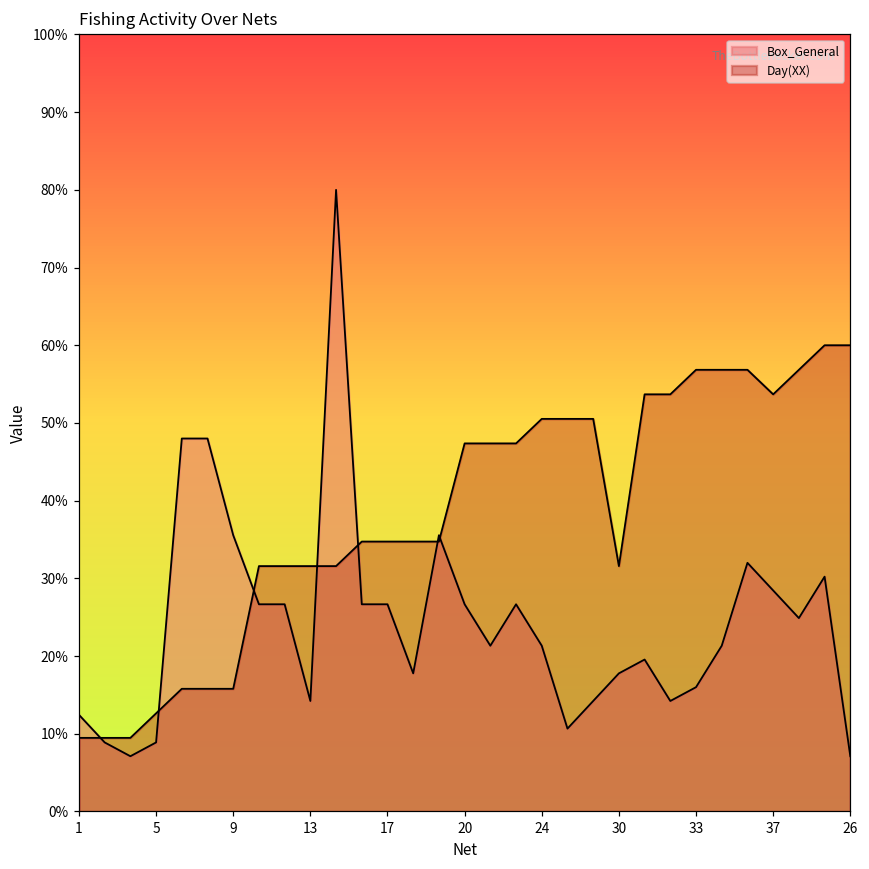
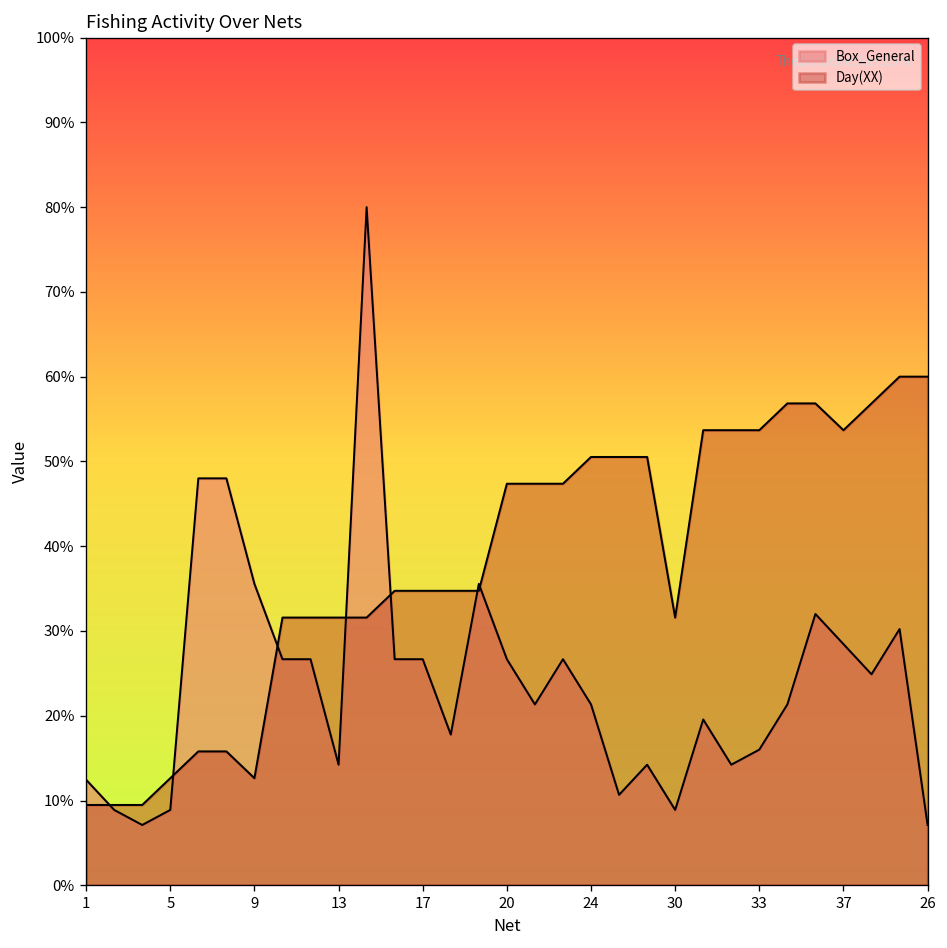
Day(XX), 9: 16% -> 13%
Box_General, 30: 18% -> 9%
Day(XX), 33: 57% -> 54%
